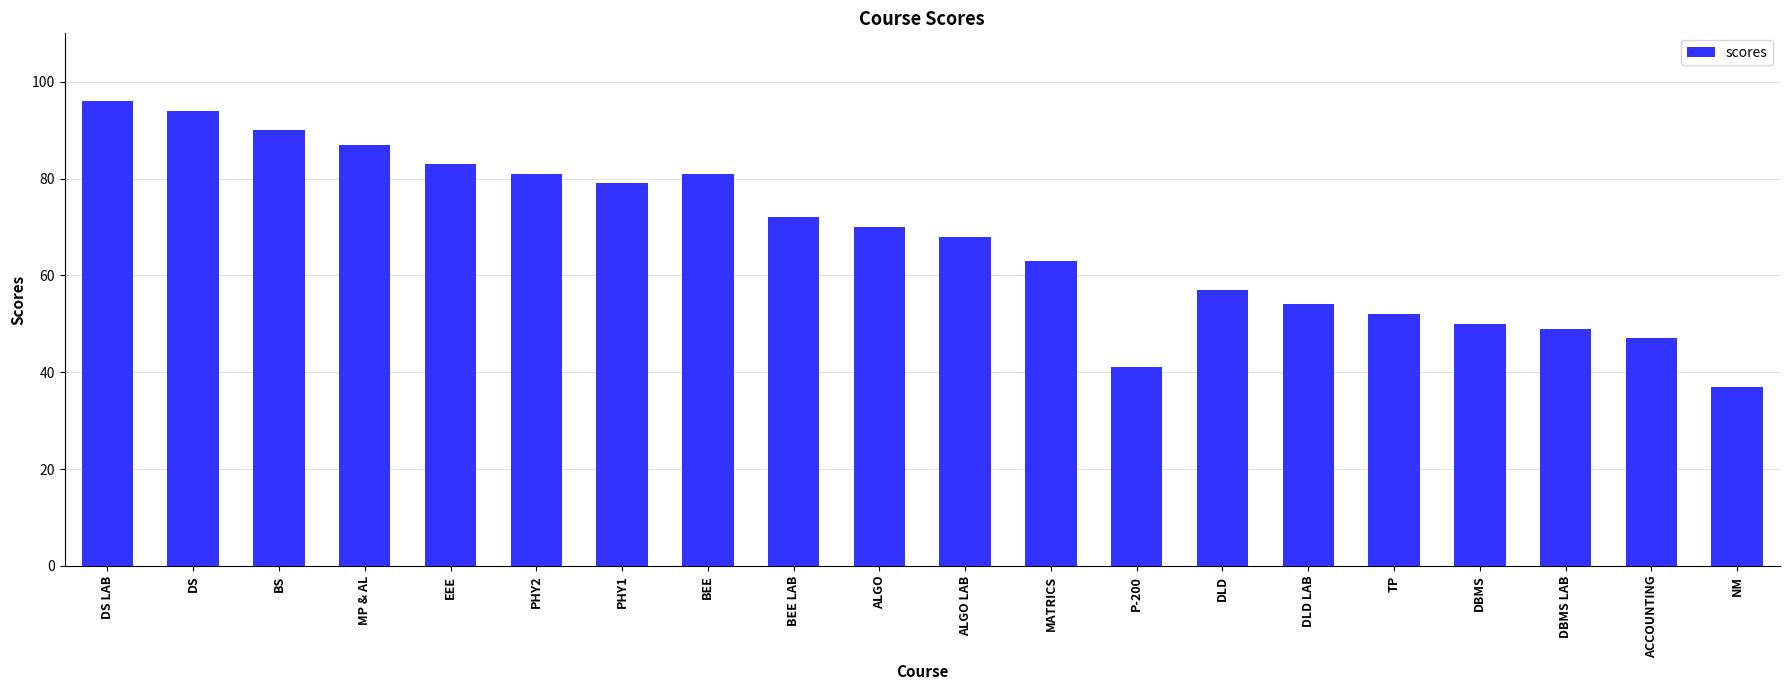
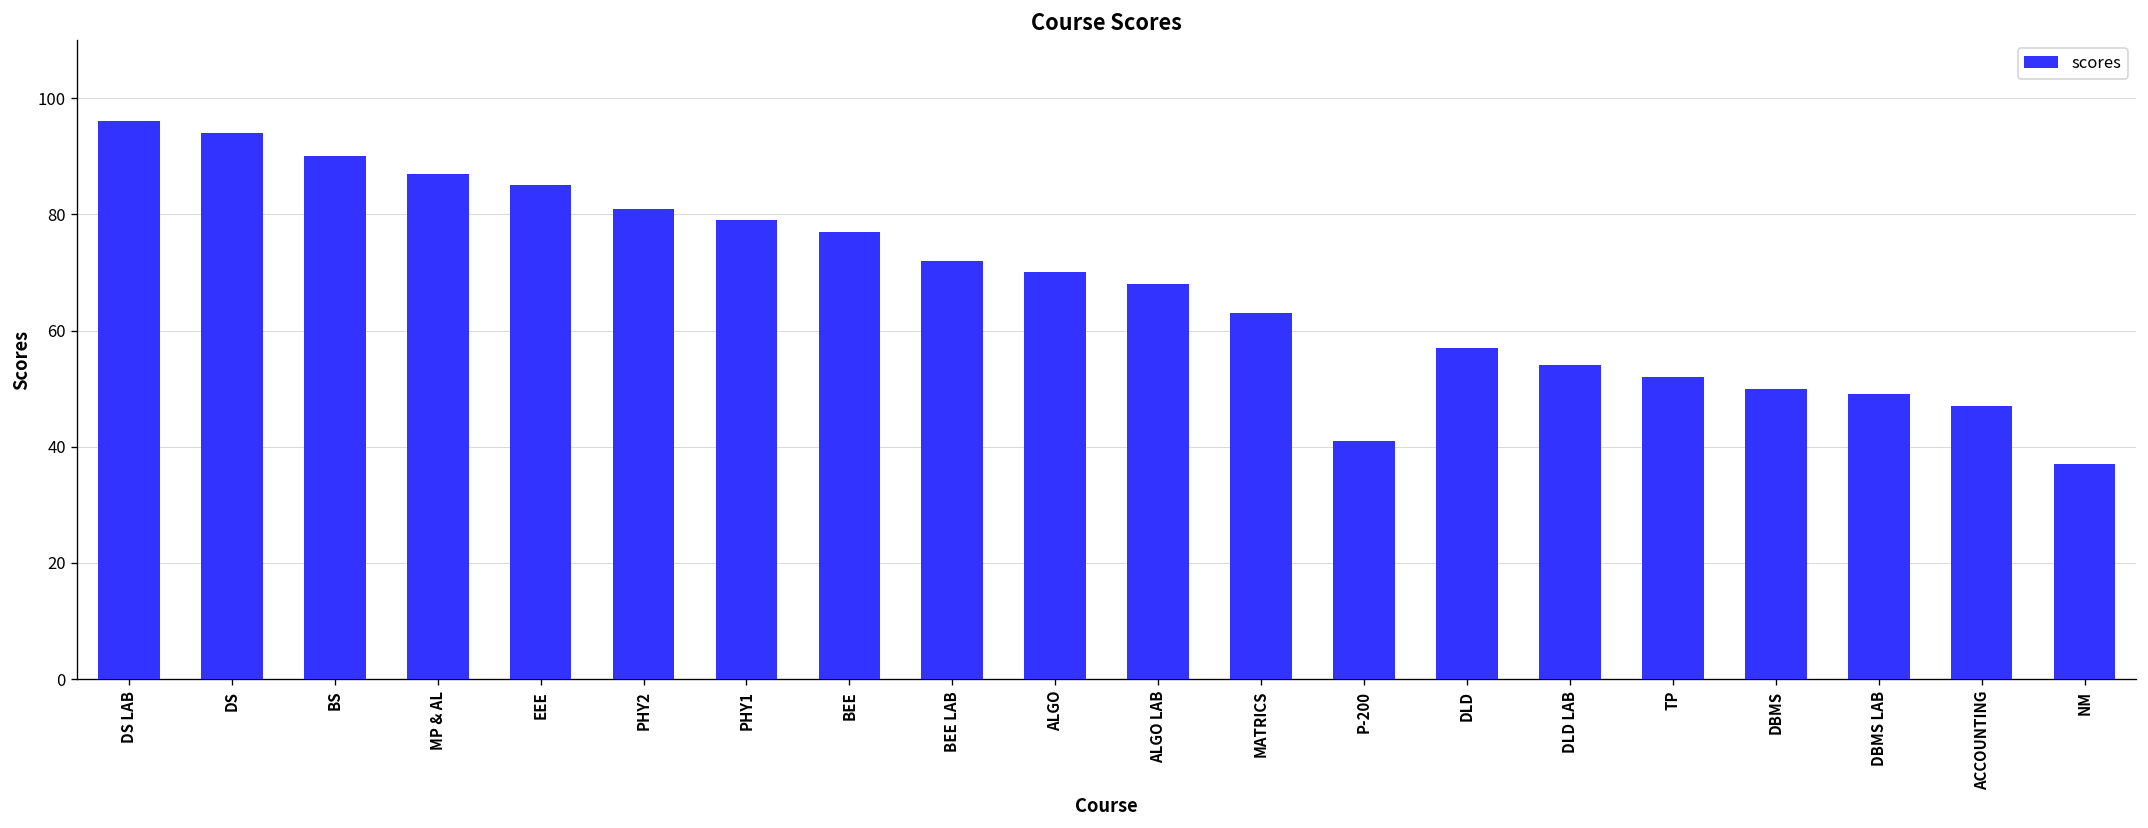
EEE: 83 -> 85
BEE: 81 -> 77
